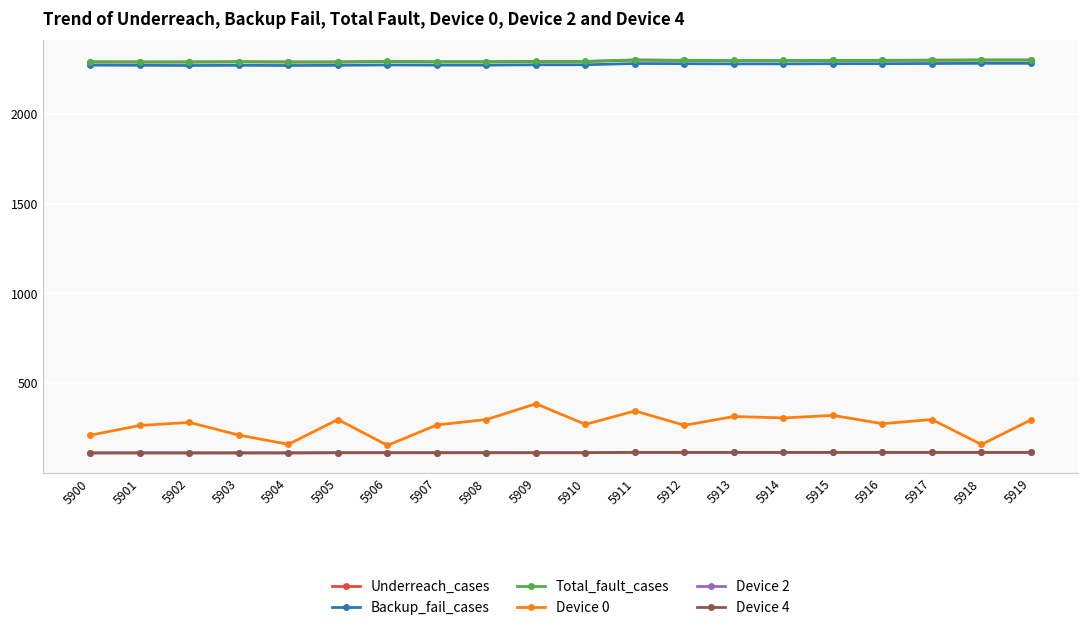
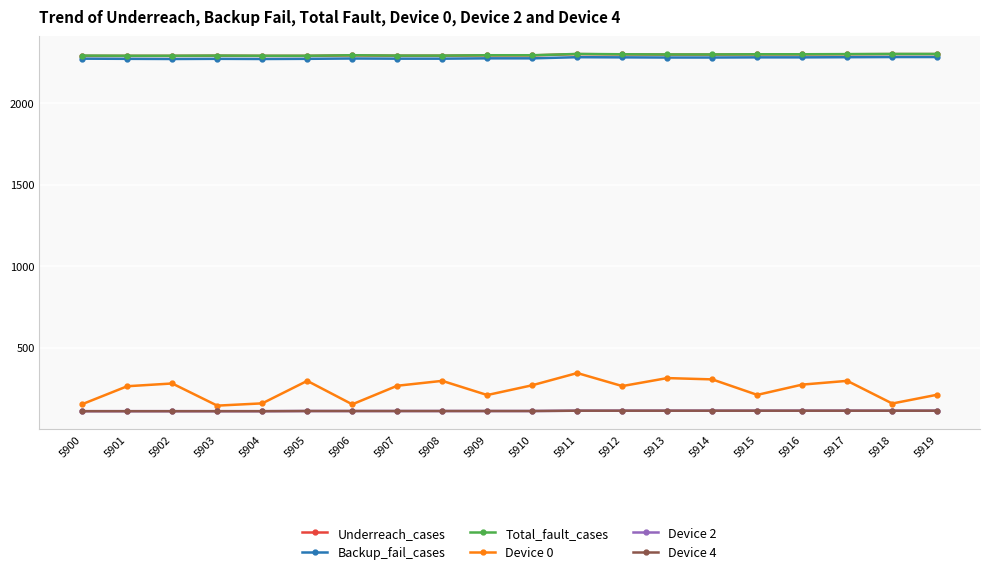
Device 0, 5900: 210 -> 150
Device 0, 5903: 210 -> 140
Device 0, 5909: 380 -> 210
Device 0, 5915: 320 -> 210
Device 0, 5919: 290 -> 210
